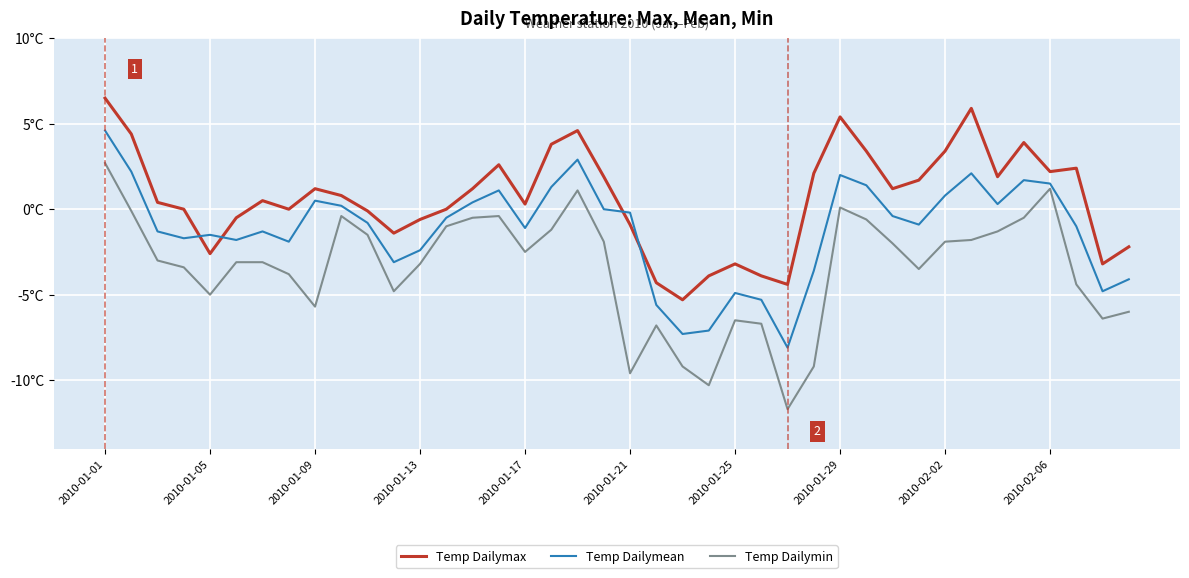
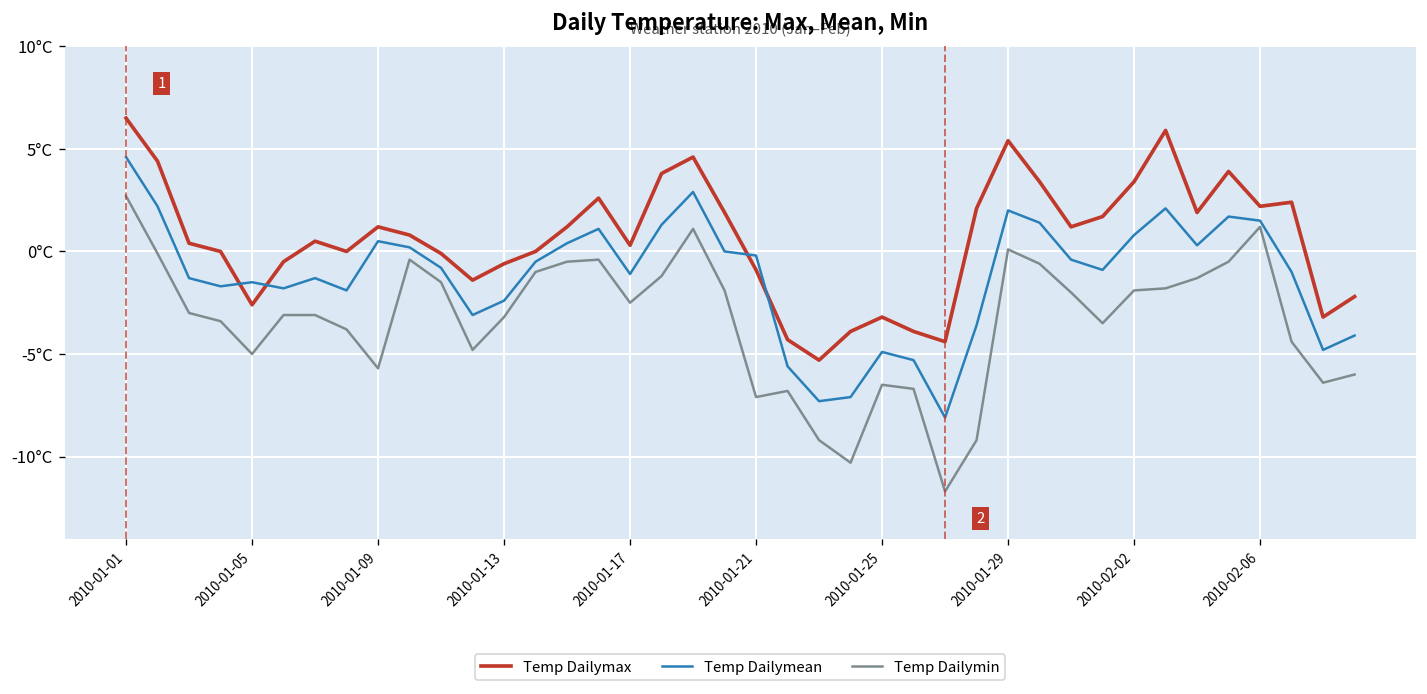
Temp Dailymin, 2010-01-21: -9.6°C -> -7.1°C
